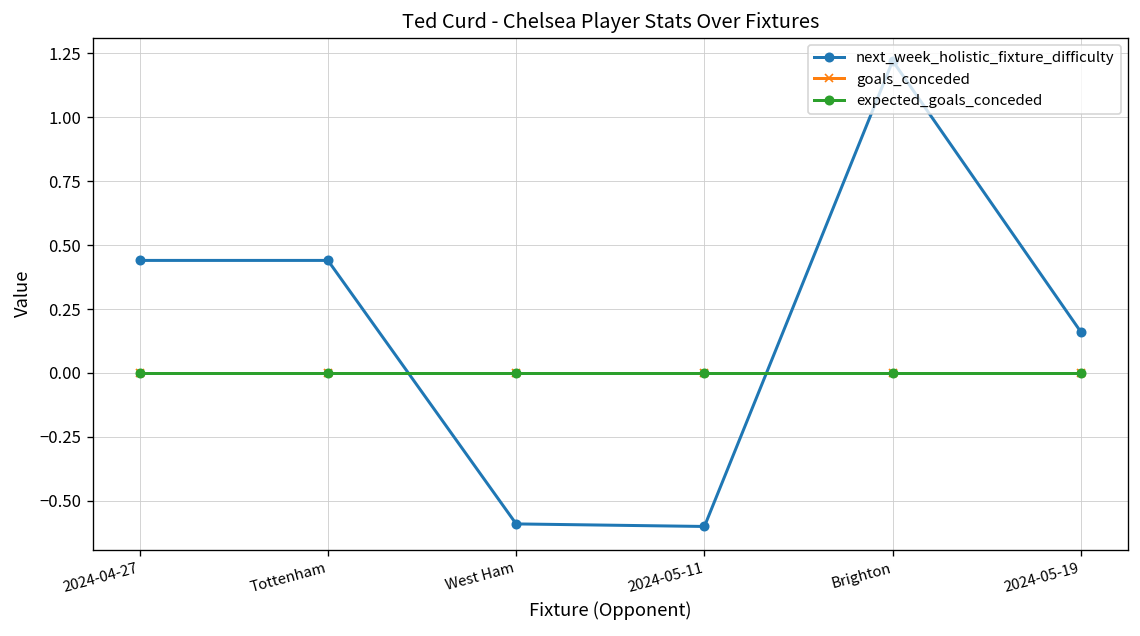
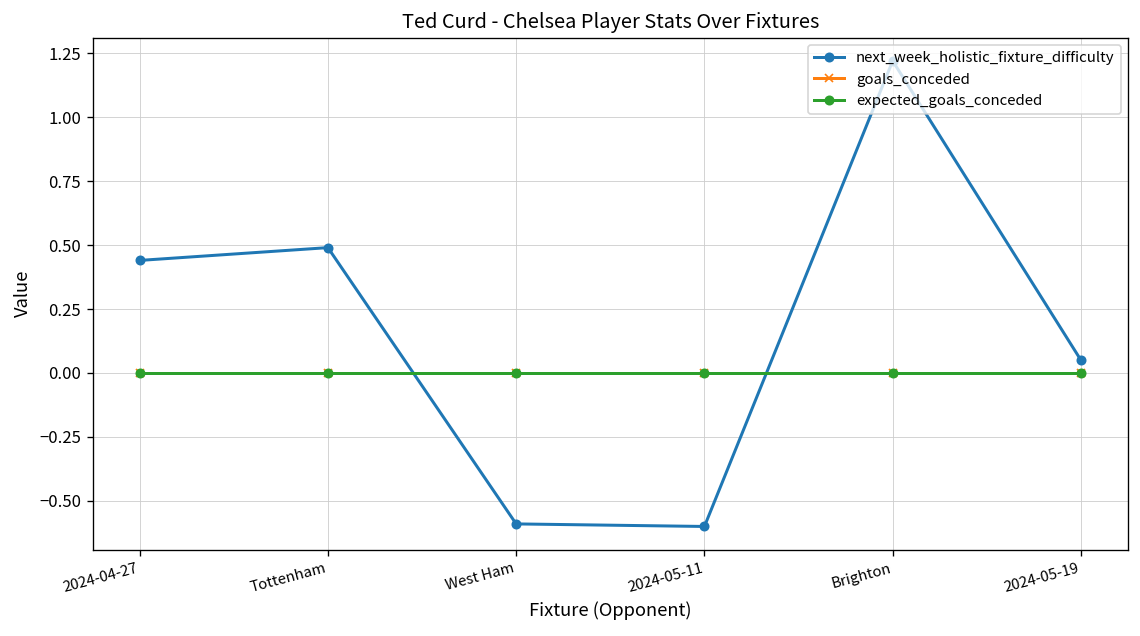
next_week_holistic_fixture_difficulty, Tottenham: 0.44 -> 0.49
next_week_holistic_fixture_difficulty, 2024-05-19: 0.16 -> 0.05
